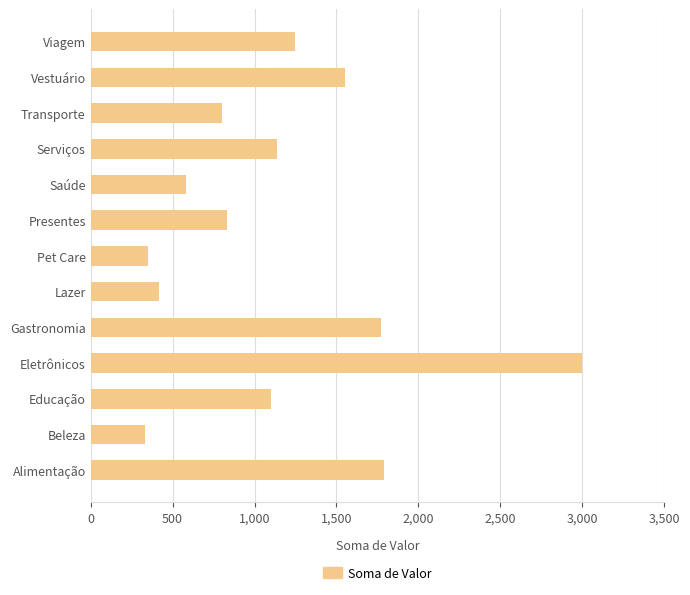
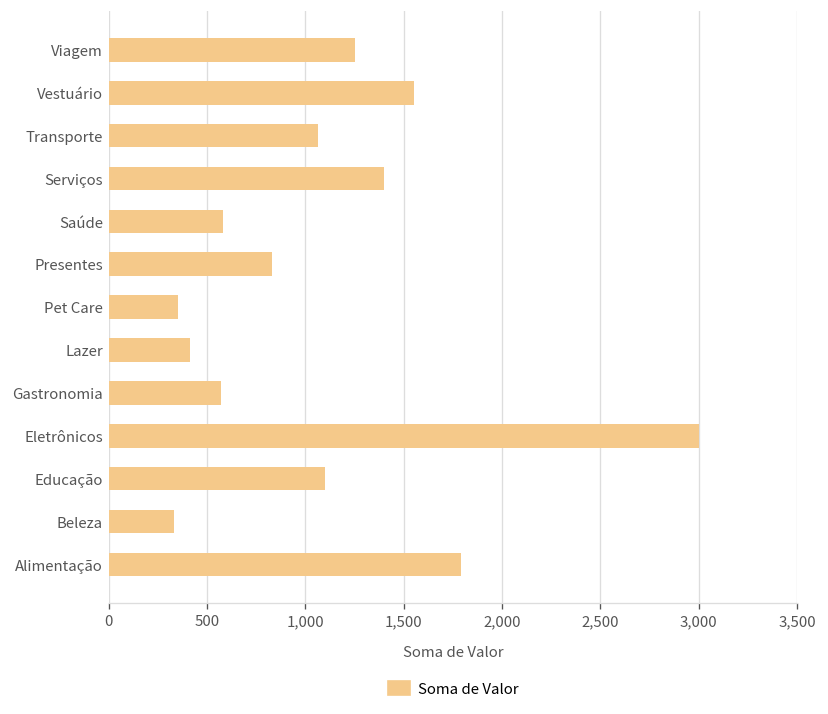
Transporte: 800 -> 1,060
Serviços: 1,140 -> 1,400
Gastronomia: 1,770 -> 570
